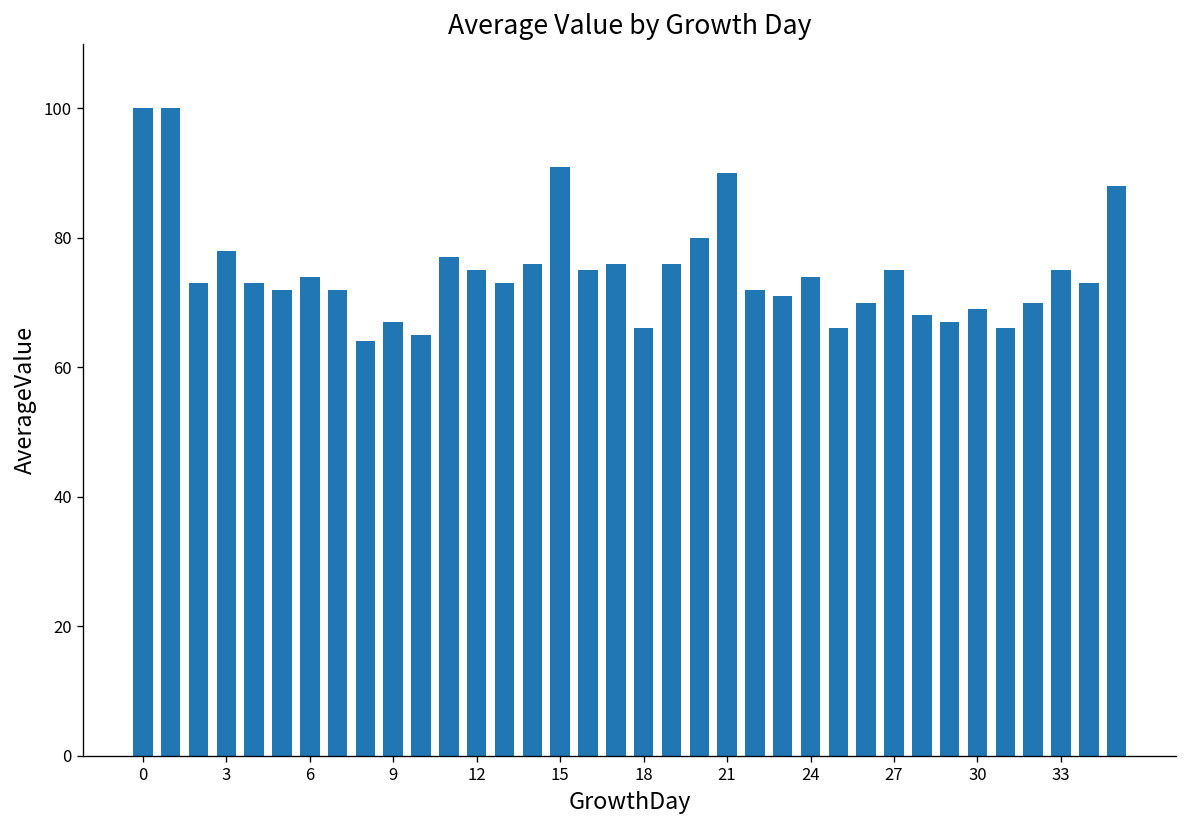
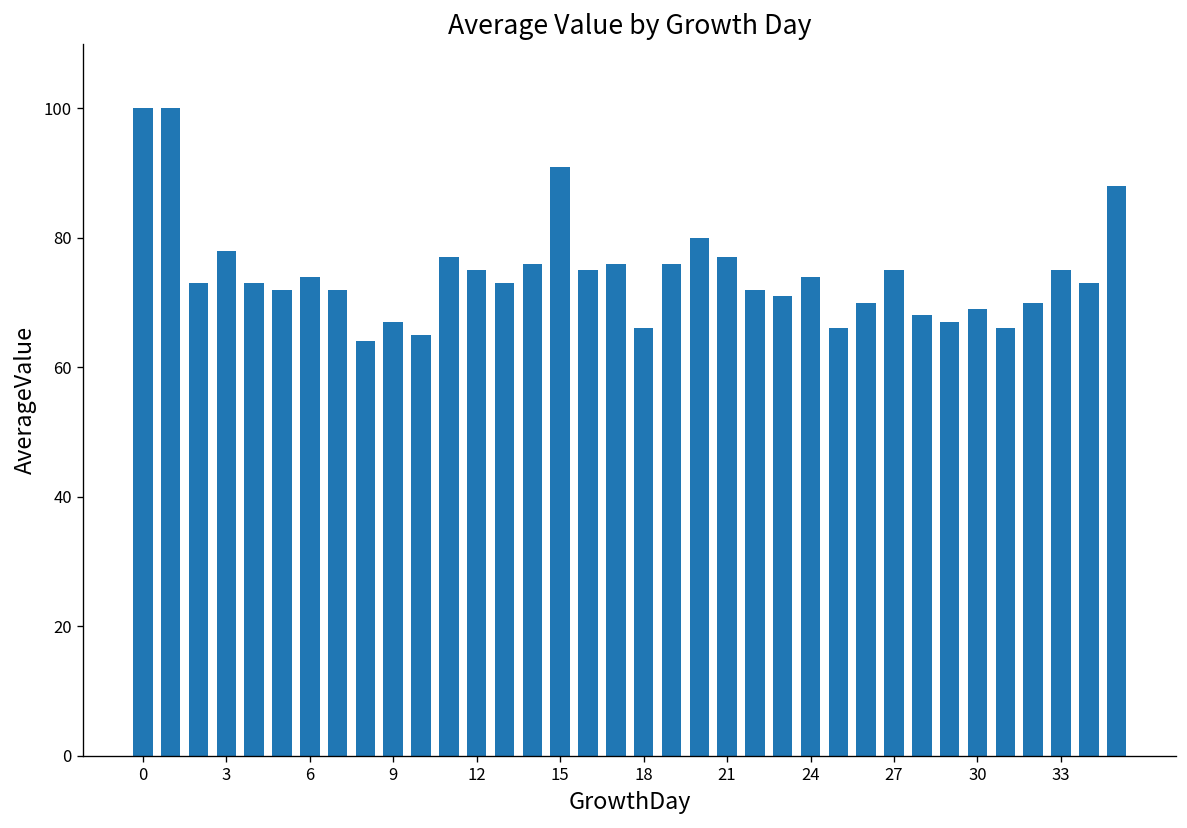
21: 90 -> 77
